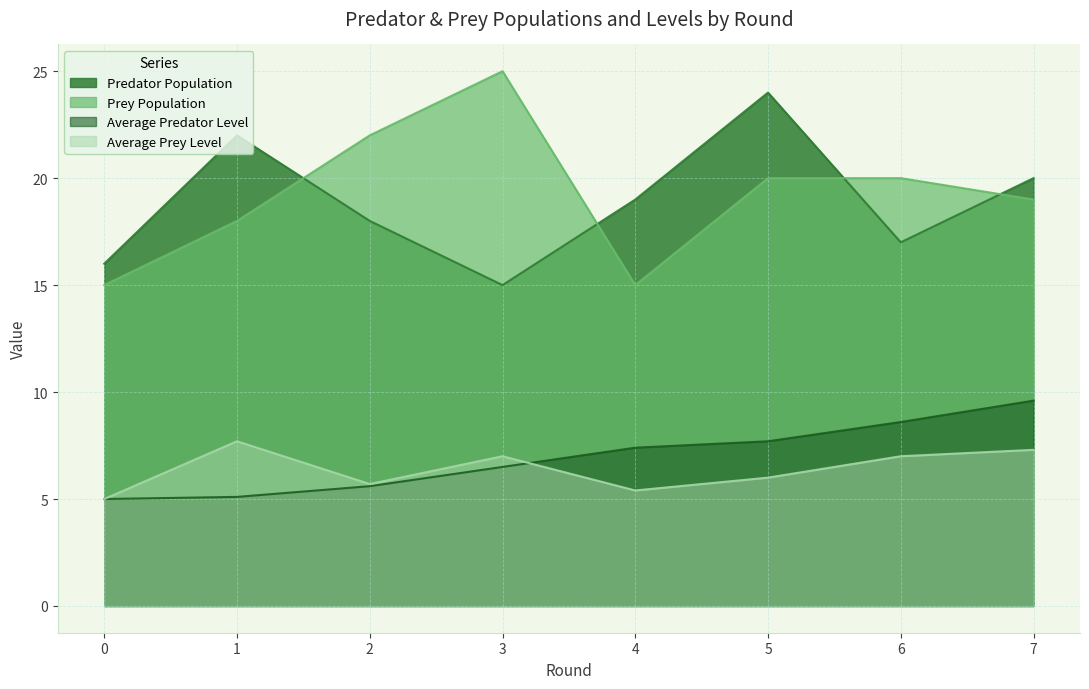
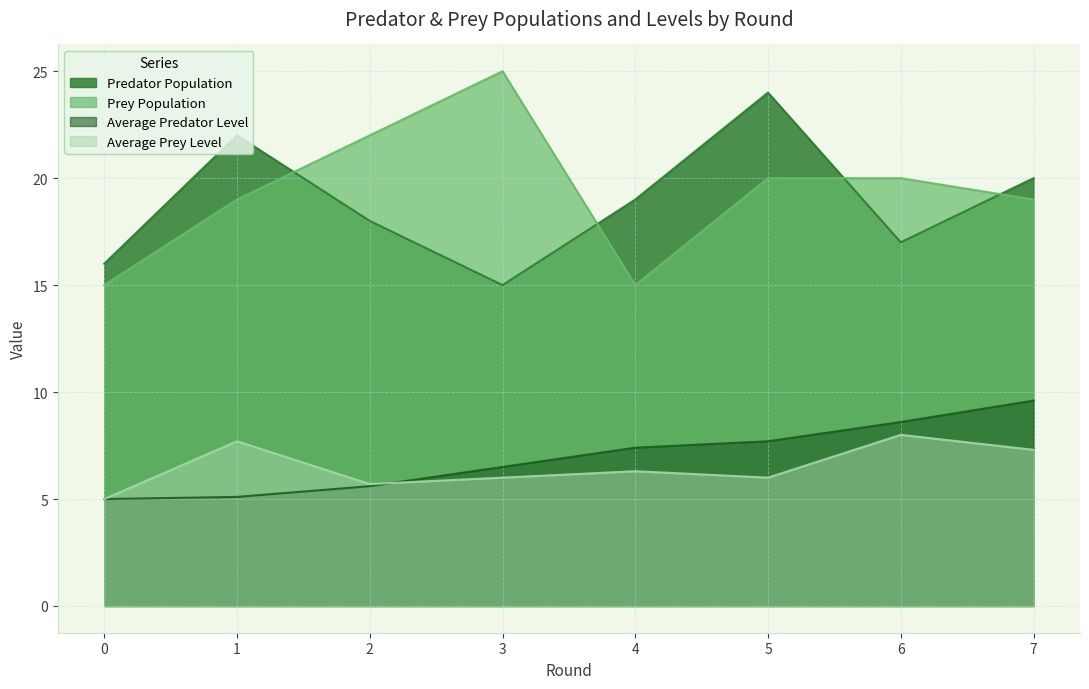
Prey Population, 1: 18 -> 19
Average Prey Level, 3: 7 -> 6
Average Prey Level, 4: 5.4 -> 6.3
Average Prey Level, 6: 7 -> 8
